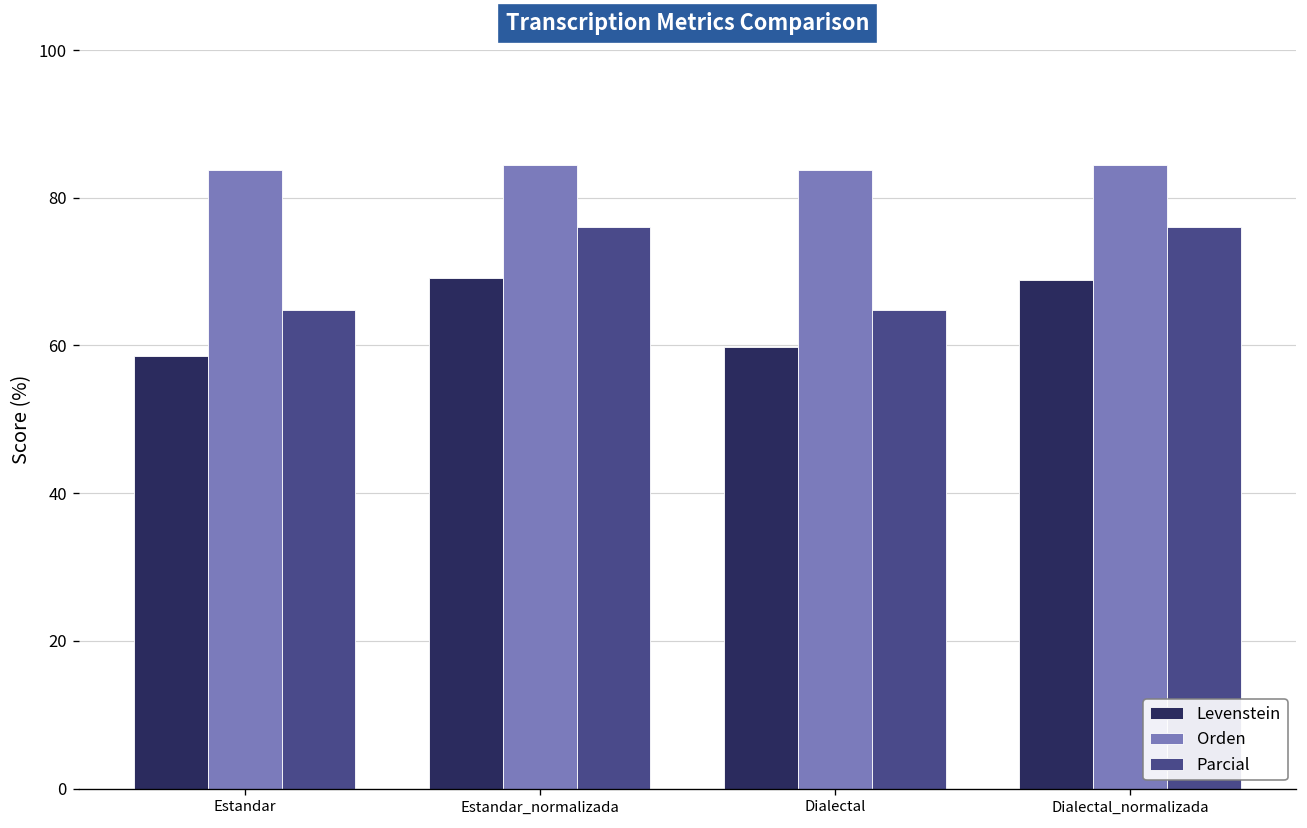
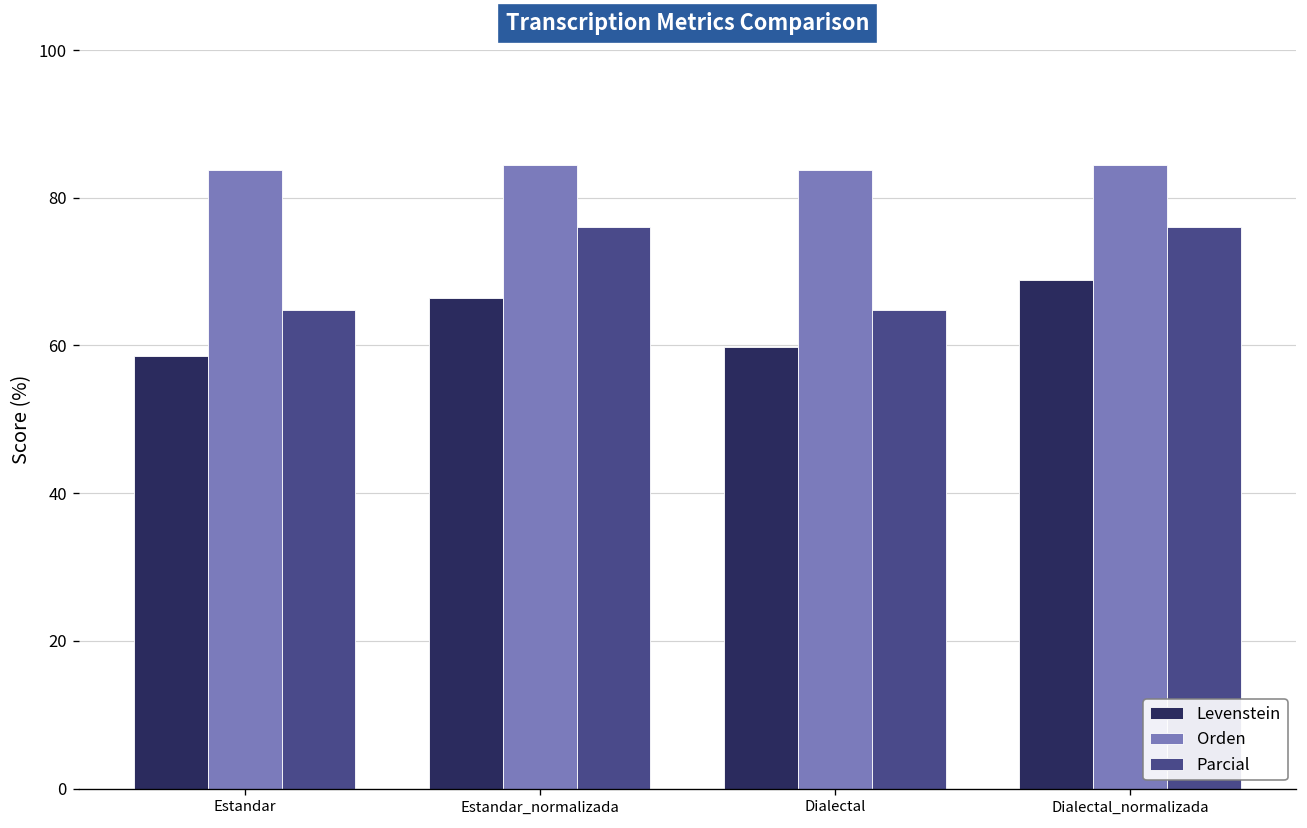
Levenstein, Estandar_normalizada: 69 -> 66
